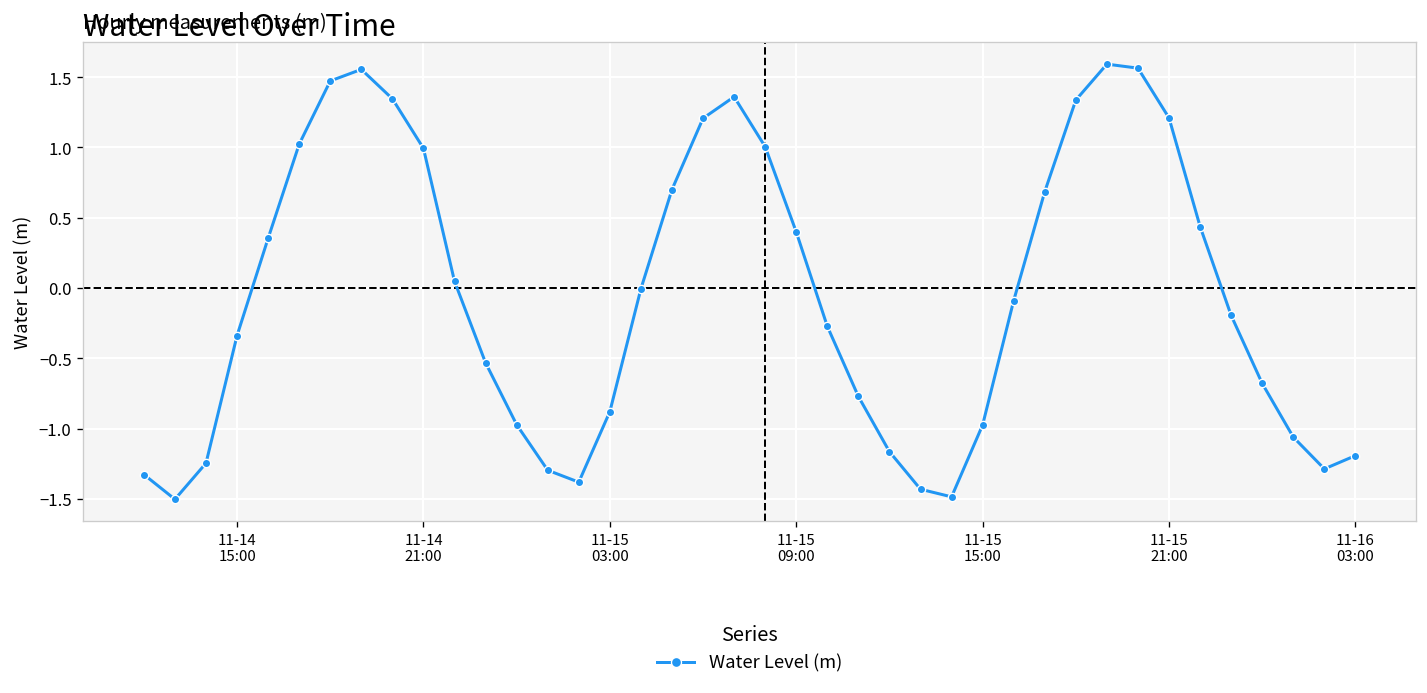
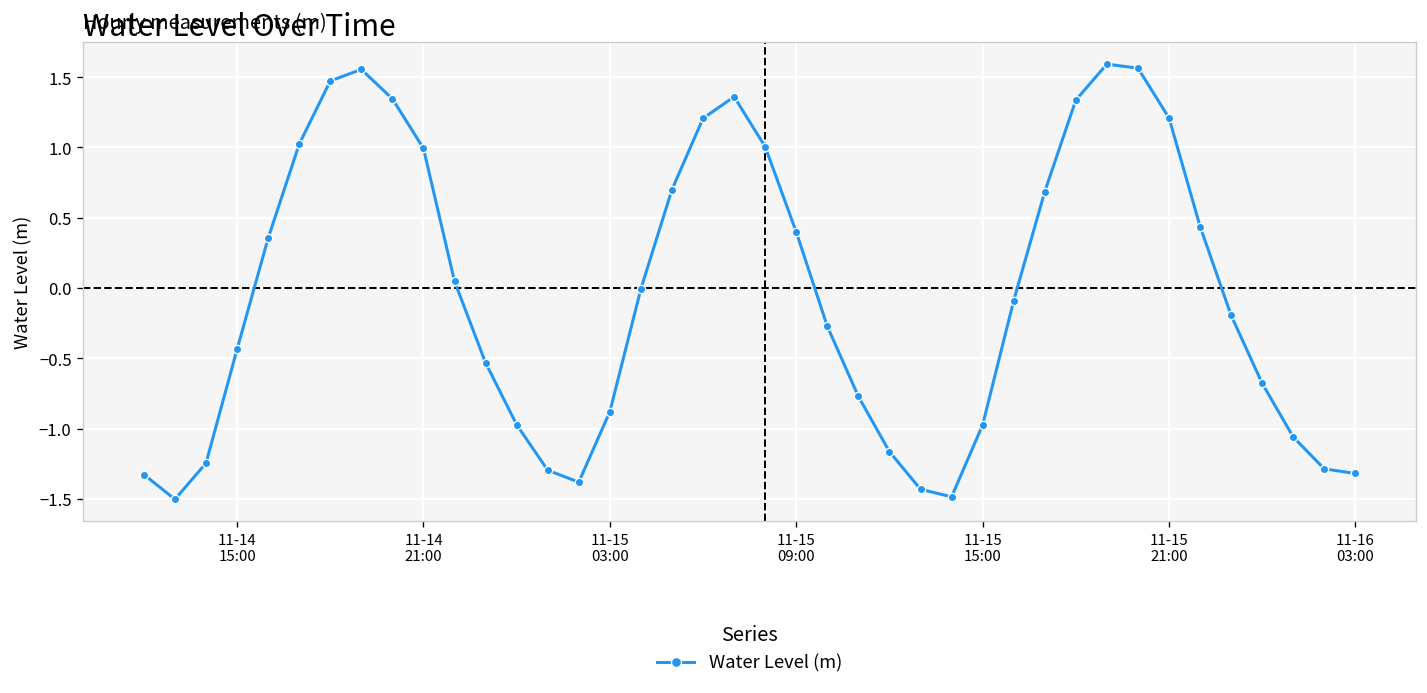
11-14 15:00: -0.34 -> -0.44
11-16 03:00: -1.19 -> -1.32
